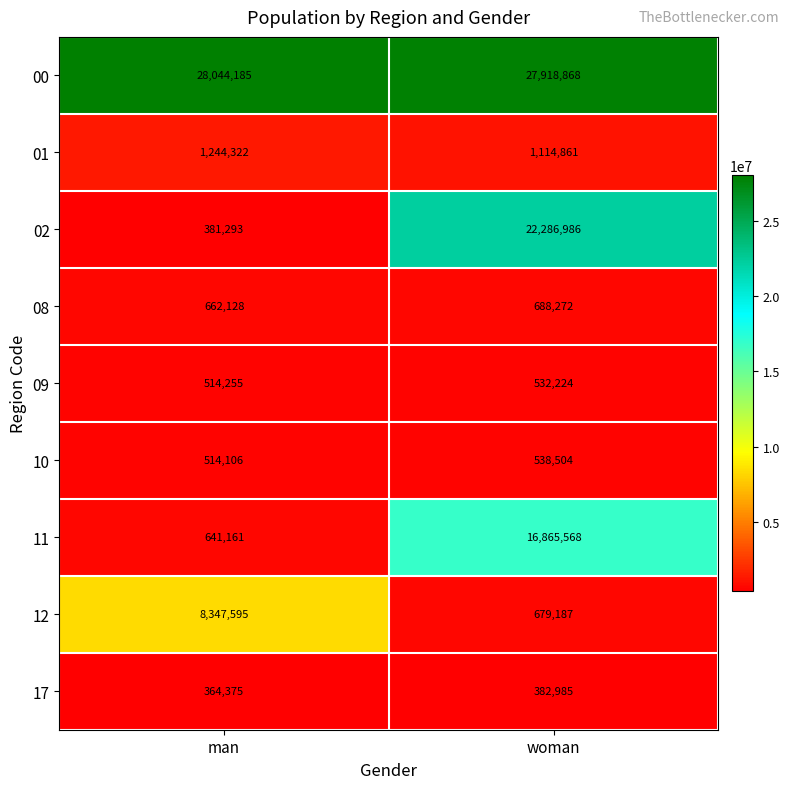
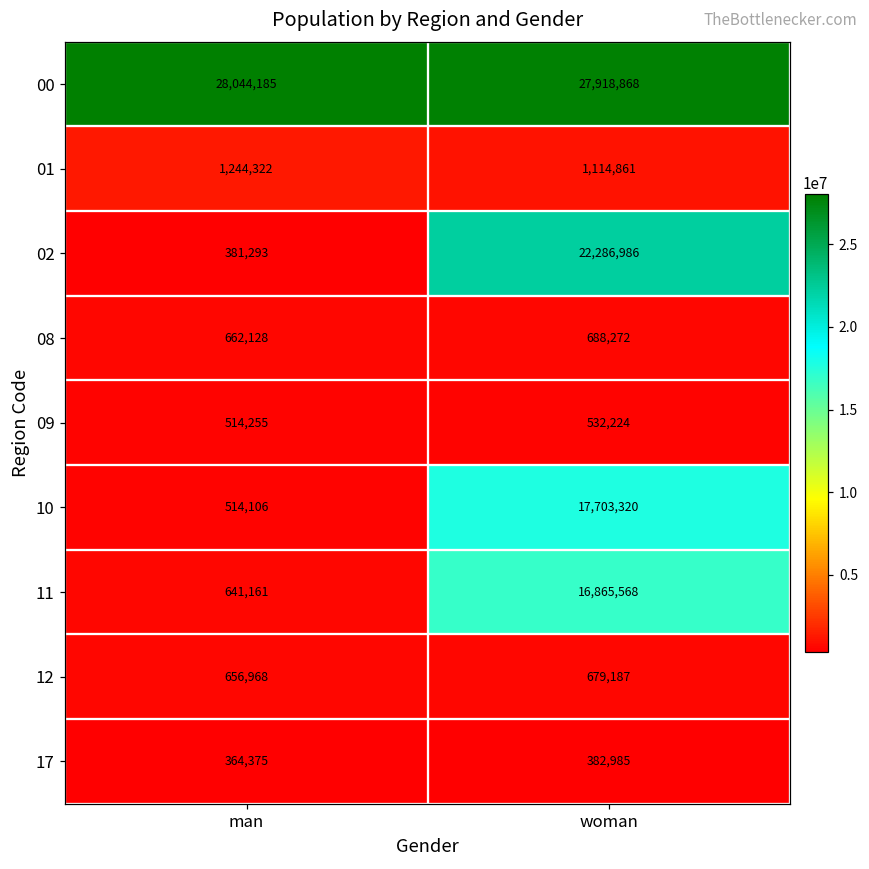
10, woman: 538,504 -> 17,703,320
12, man: 8,347,595 -> 656,968
